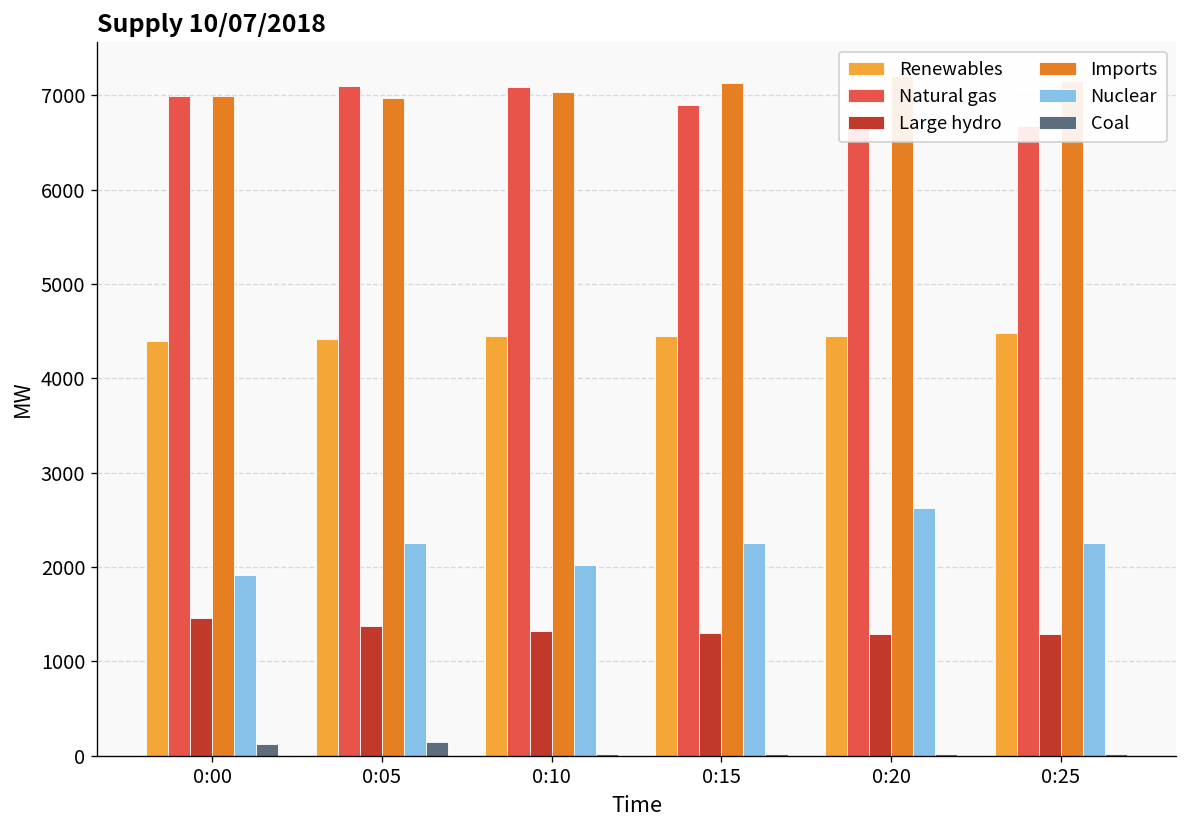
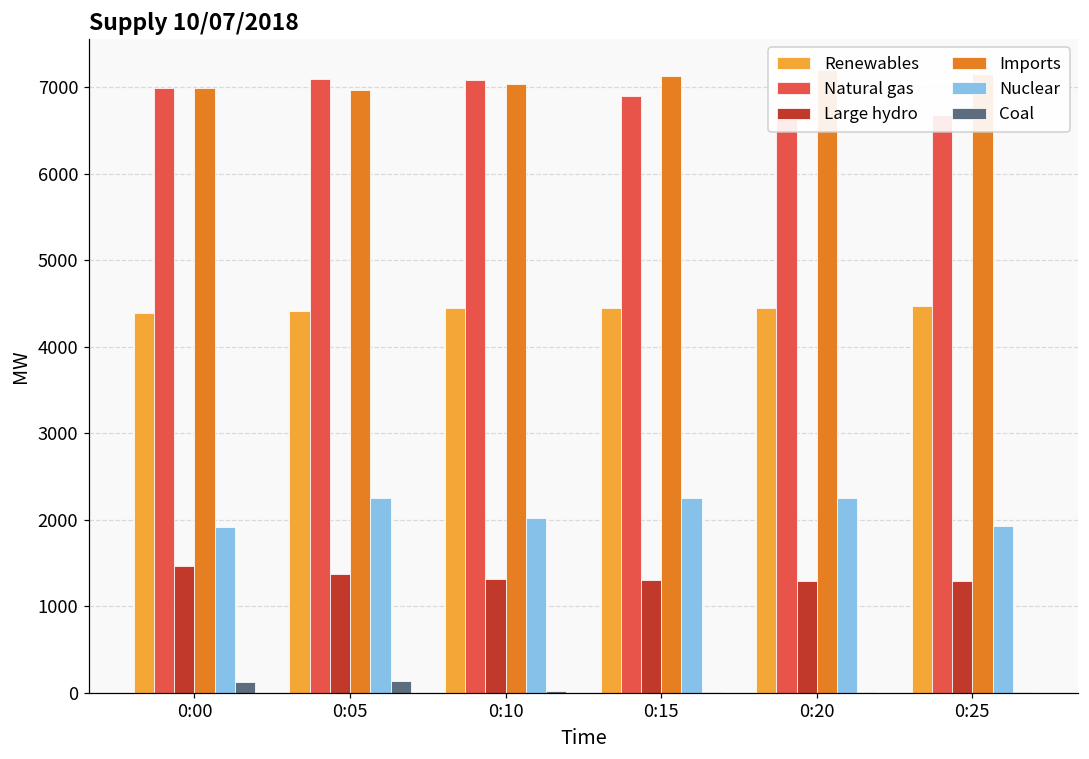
Nuclear, 0:20: 2600 -> 2300
Nuclear, 0:25: 2300 -> 1900
